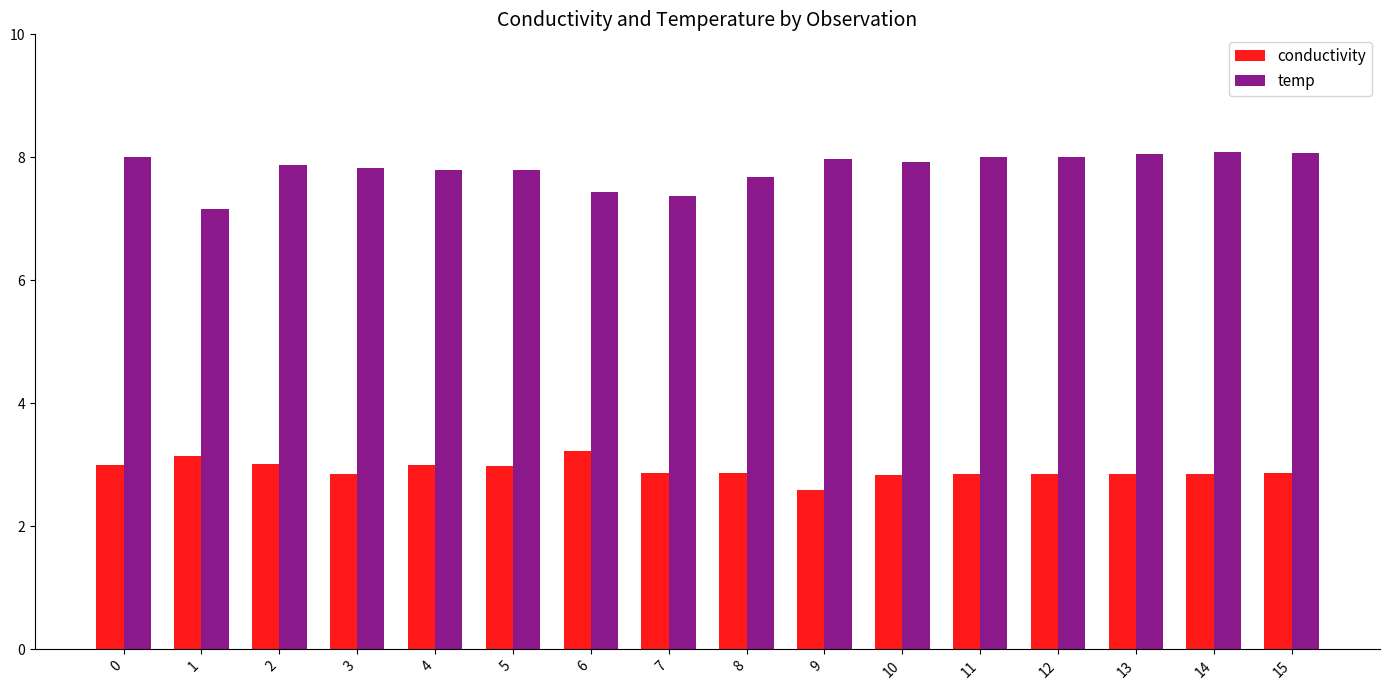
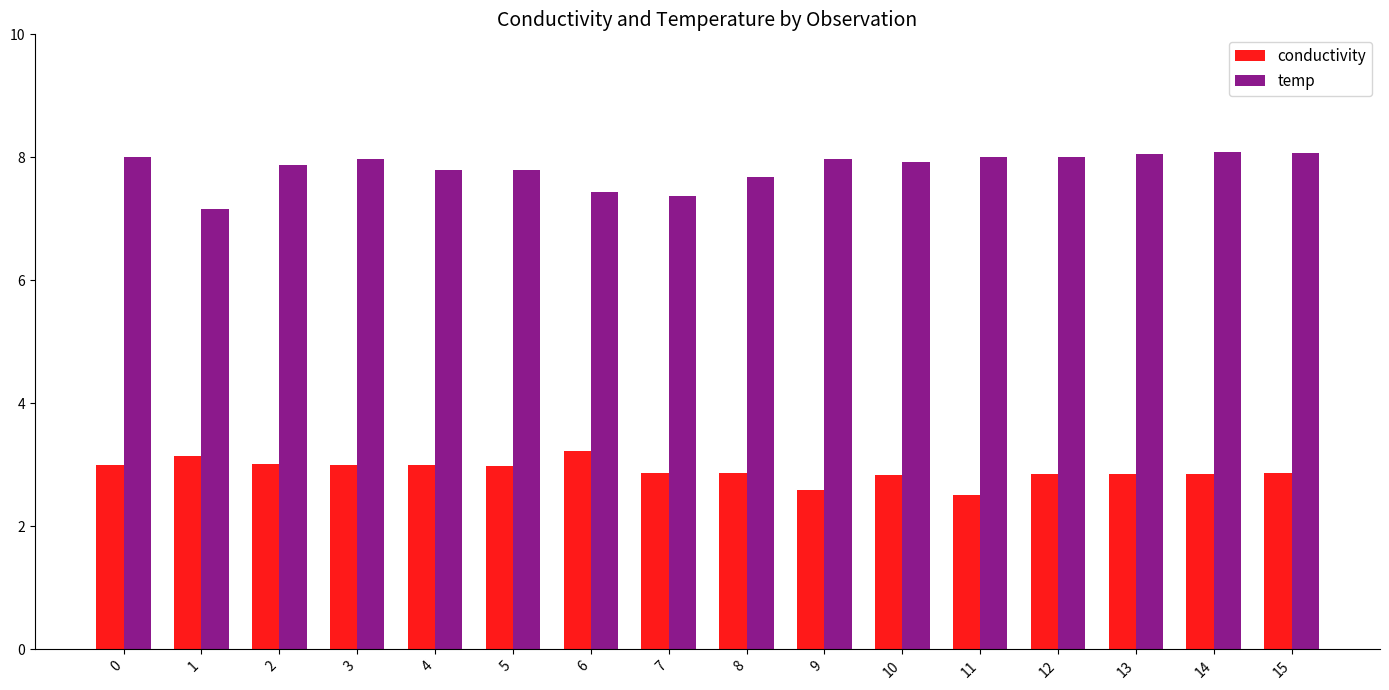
conductivity, 3: 2.8 -> 3.0
temp, 3: 7.8 -> 8.0
conductivity, 11: 2.8 -> 2.5
